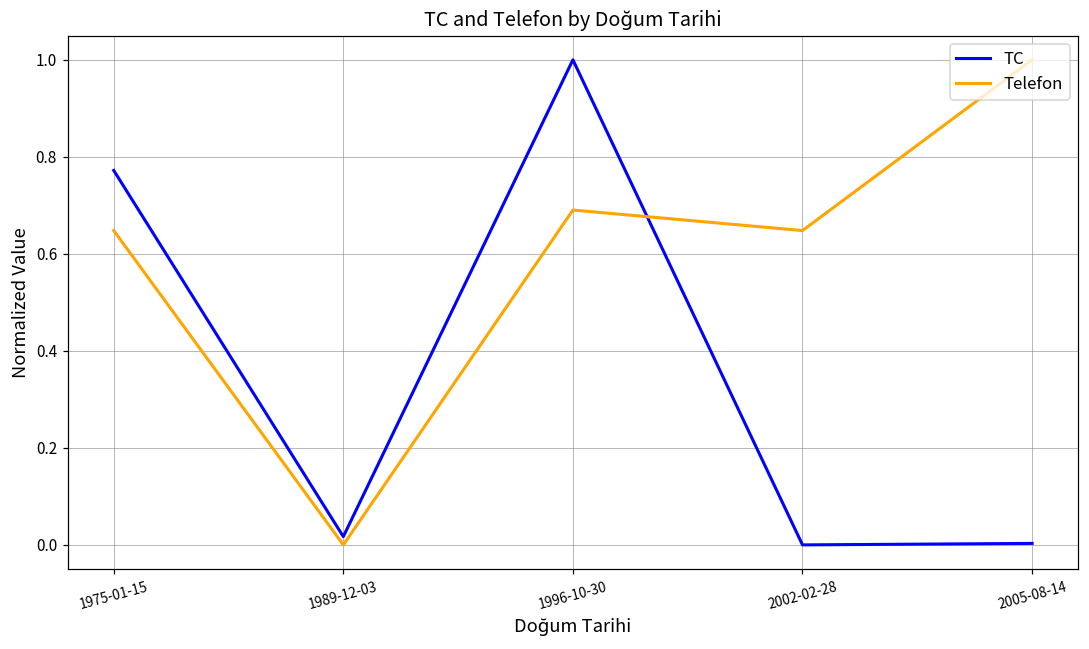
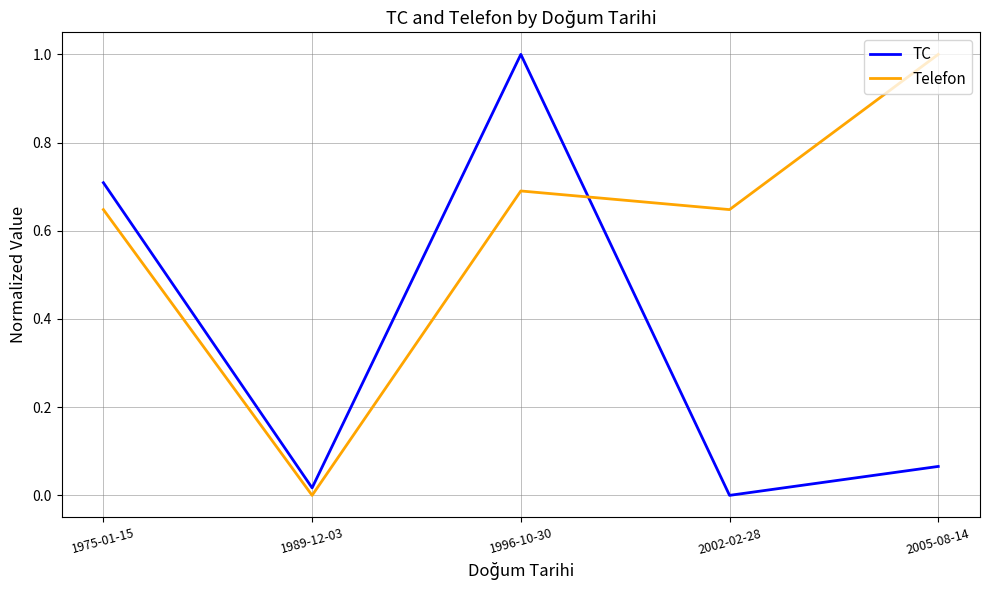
TC, 1975-01-15: 0.77 -> 0.71
TC, 2005-08-14: 0.00 -> 0.07
